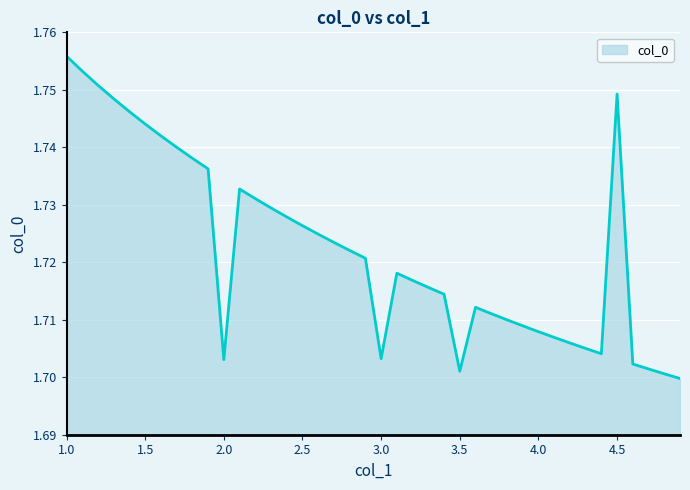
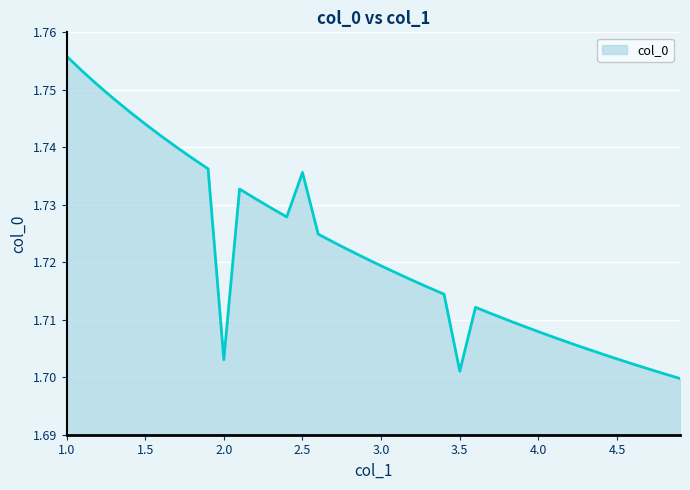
2.5: 1.726 -> 1.736
3.0: 1.703 -> 1.719
4.5: 1.749 -> 1.703
